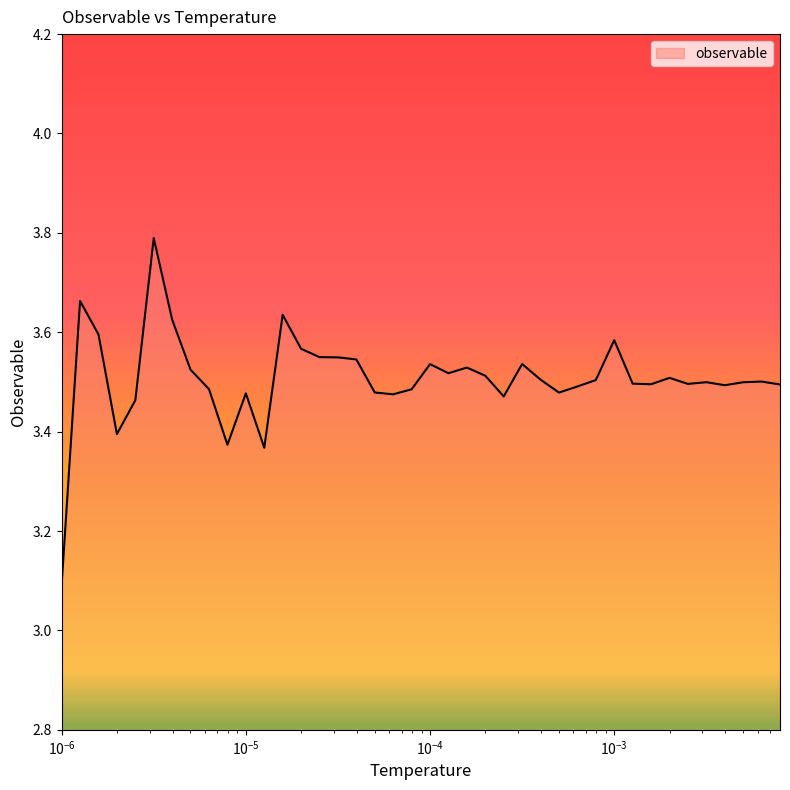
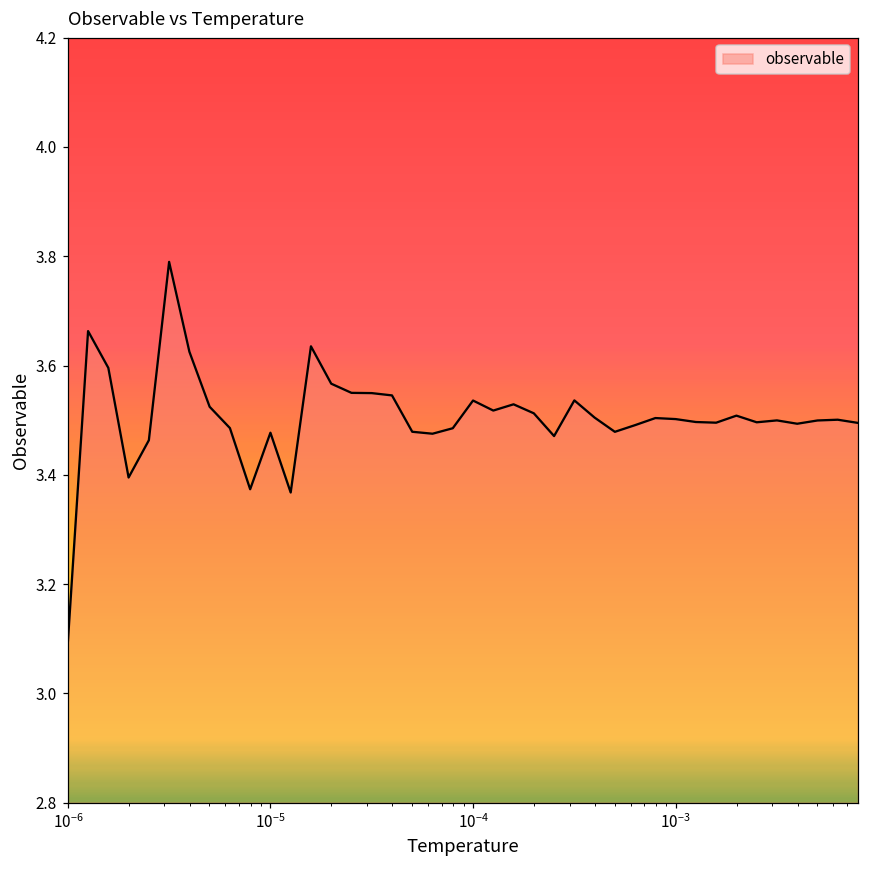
10^-3: 3.58 -> 3.50
